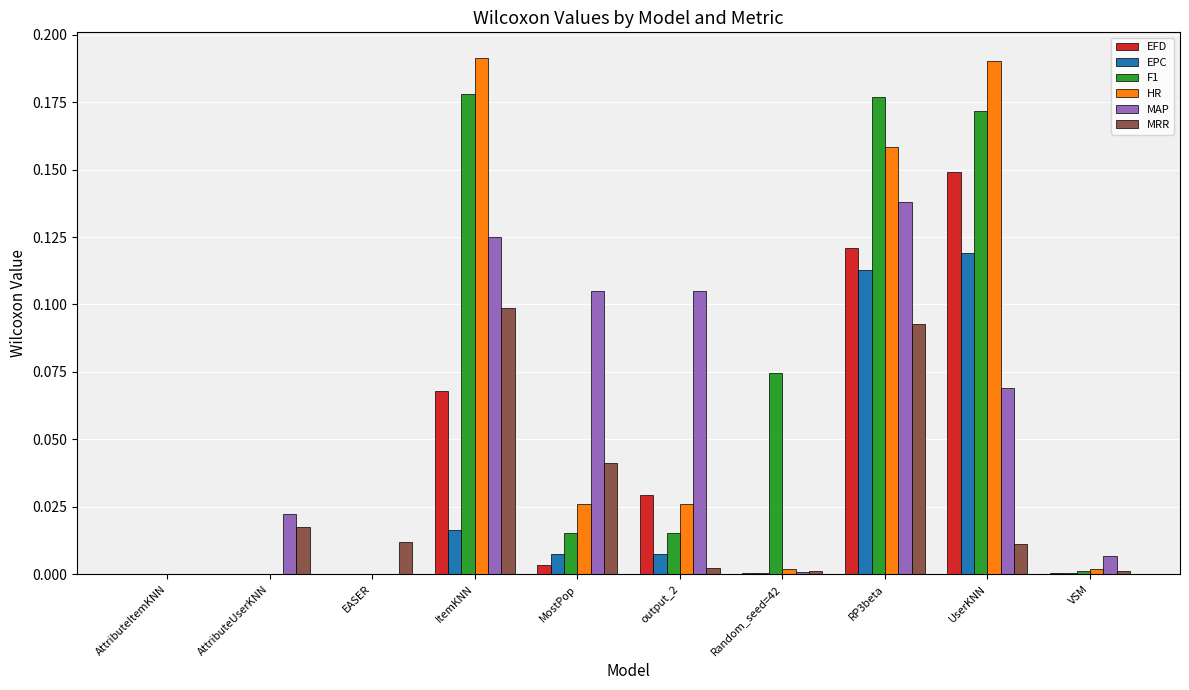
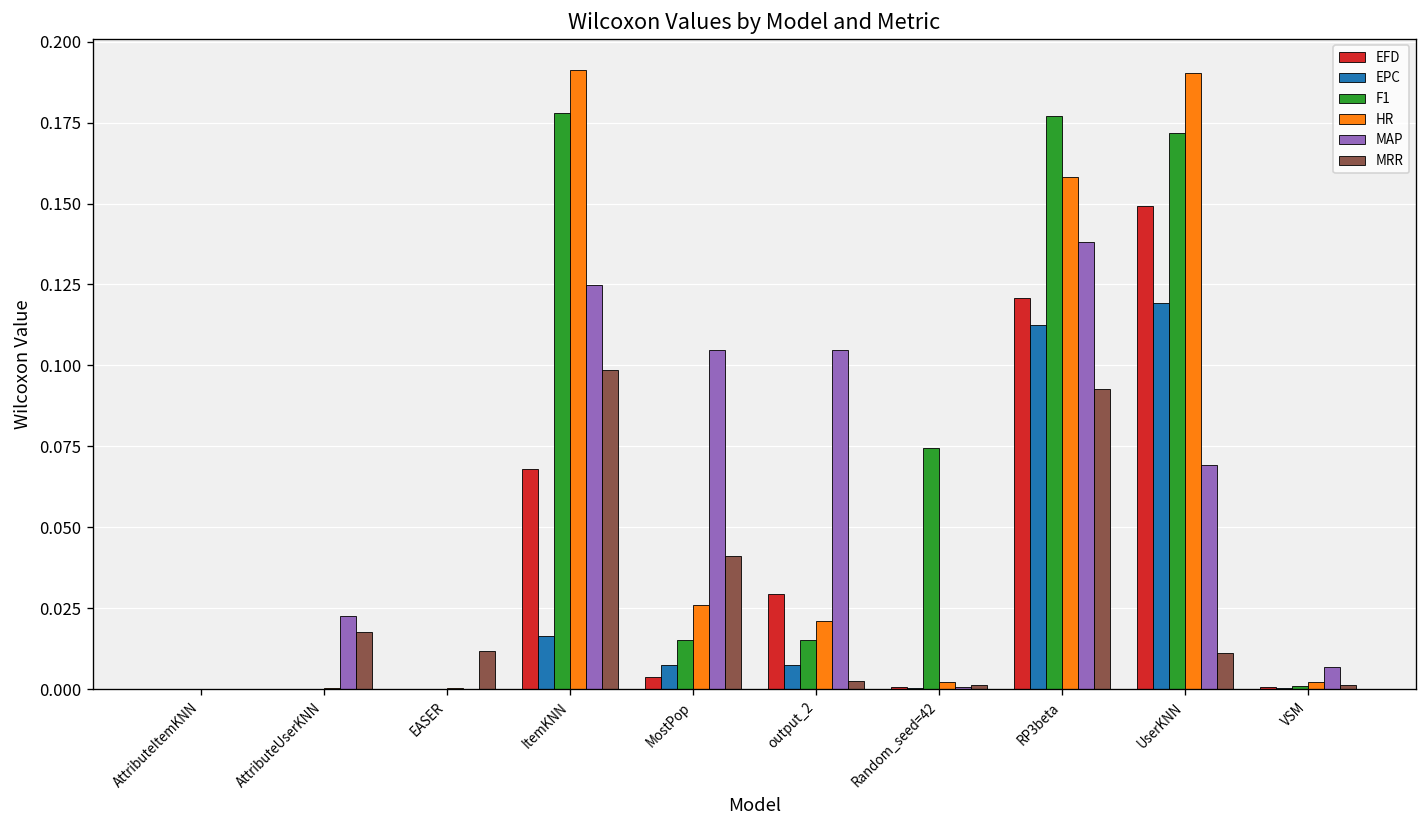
HR, output_2: 0.026 -> 0.021
